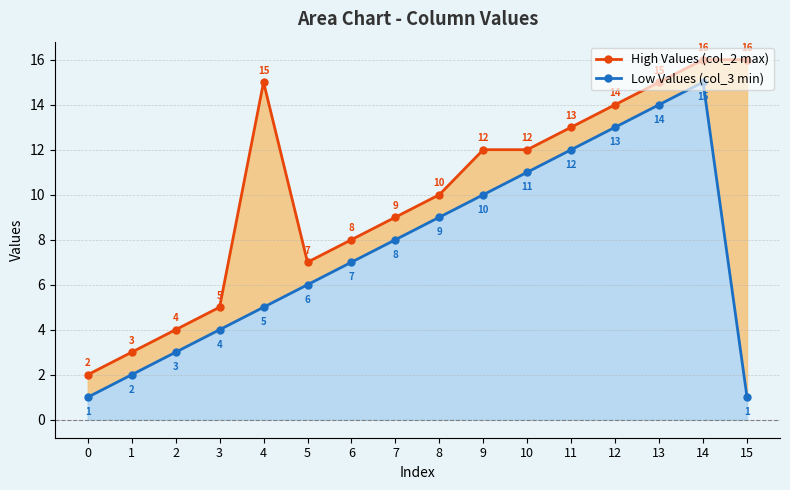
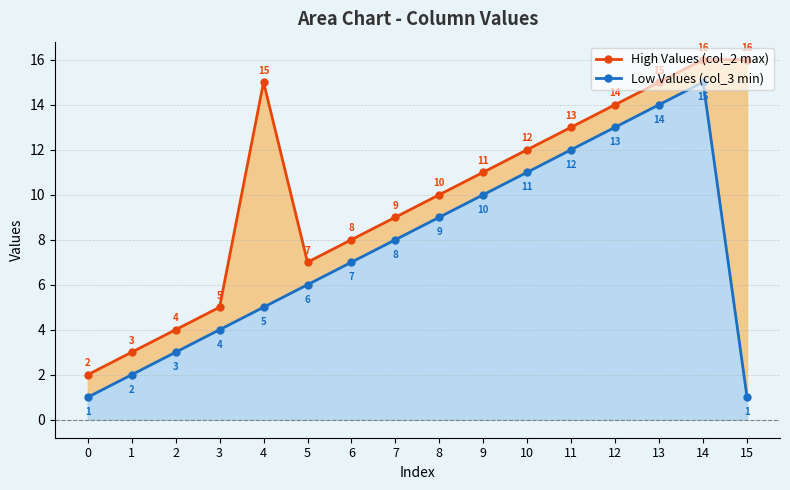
High Values (col_2 max), 9: 12 -> 11
